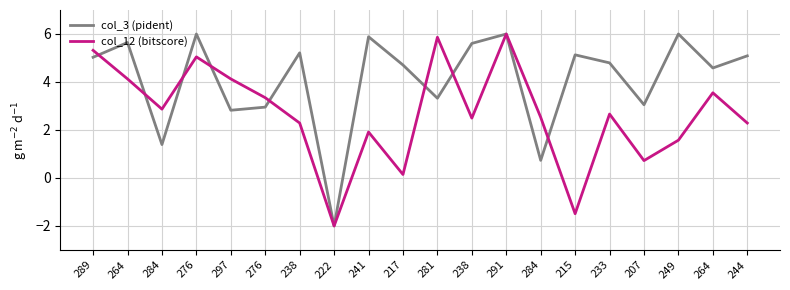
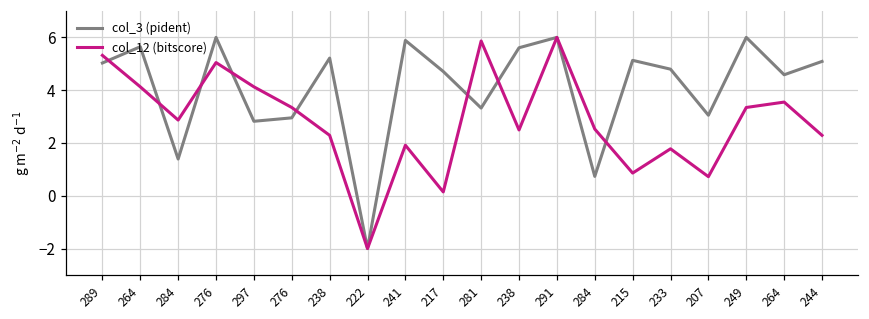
col_12 (bitscore), 215: -1.5 -> 0.9
col_12 (bitscore), 233: 2.7 -> 1.8
col_12 (bitscore), 249: 1.6 -> 3.3
